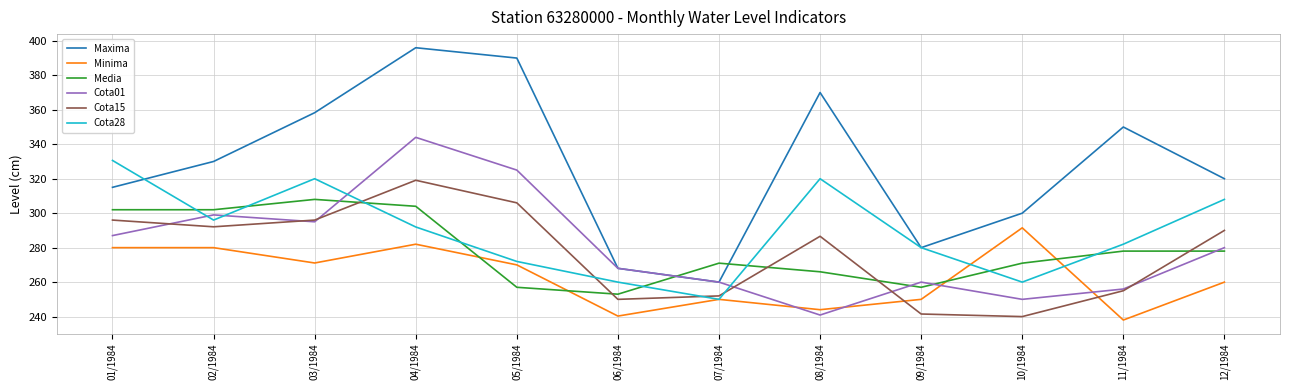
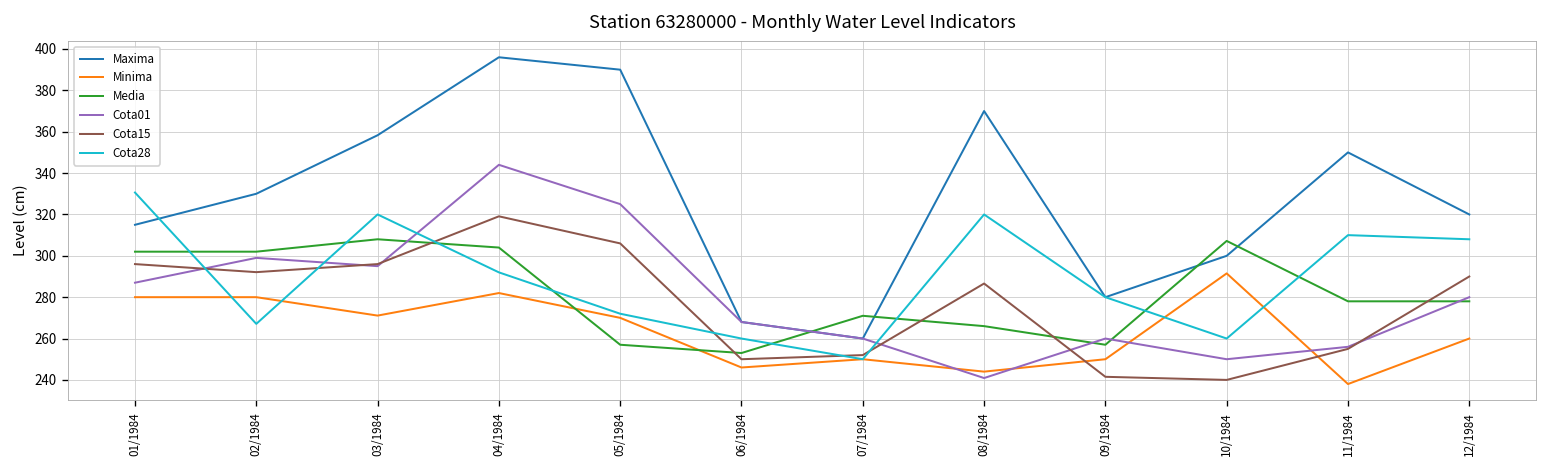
Cota28, 02/1984: 296 -> 267
Minima, 06/1984: 240 -> 246
Media, 10/1984: 271 -> 307
Cota28, 11/1984: 282 -> 310
